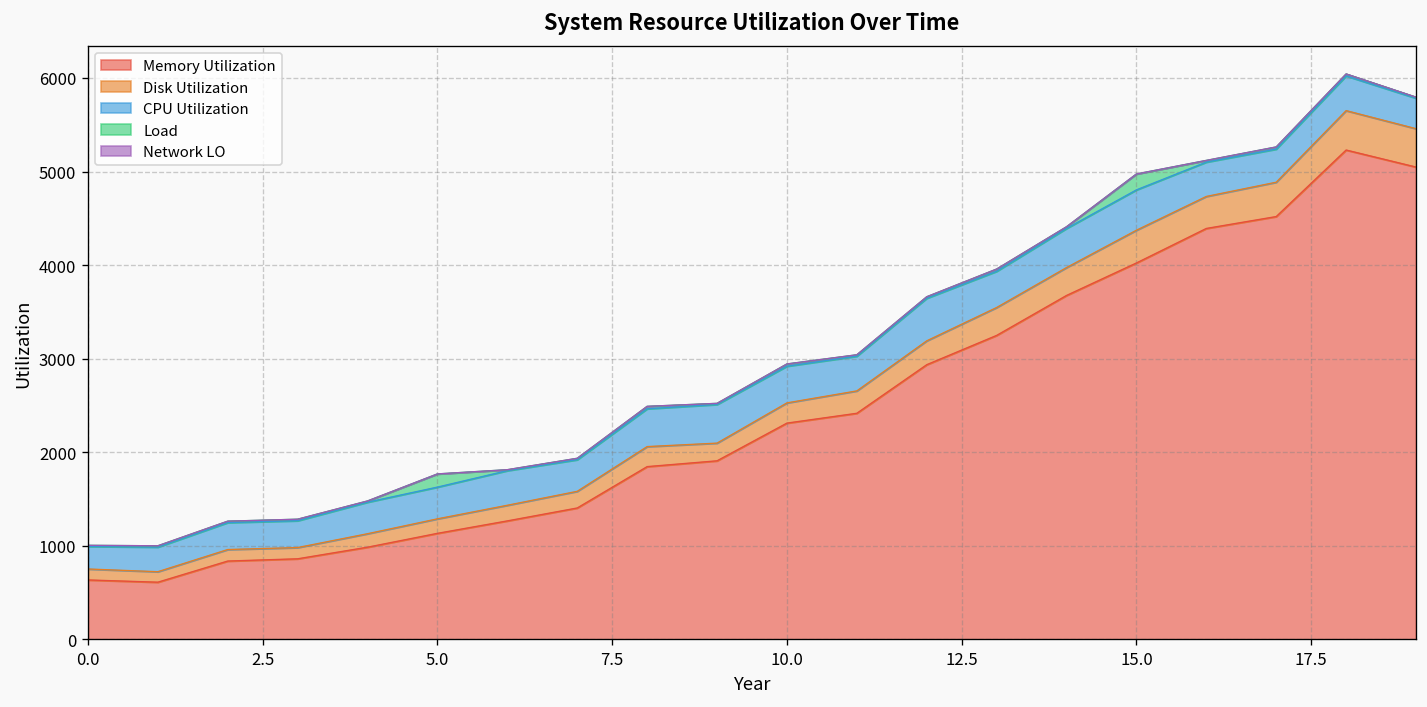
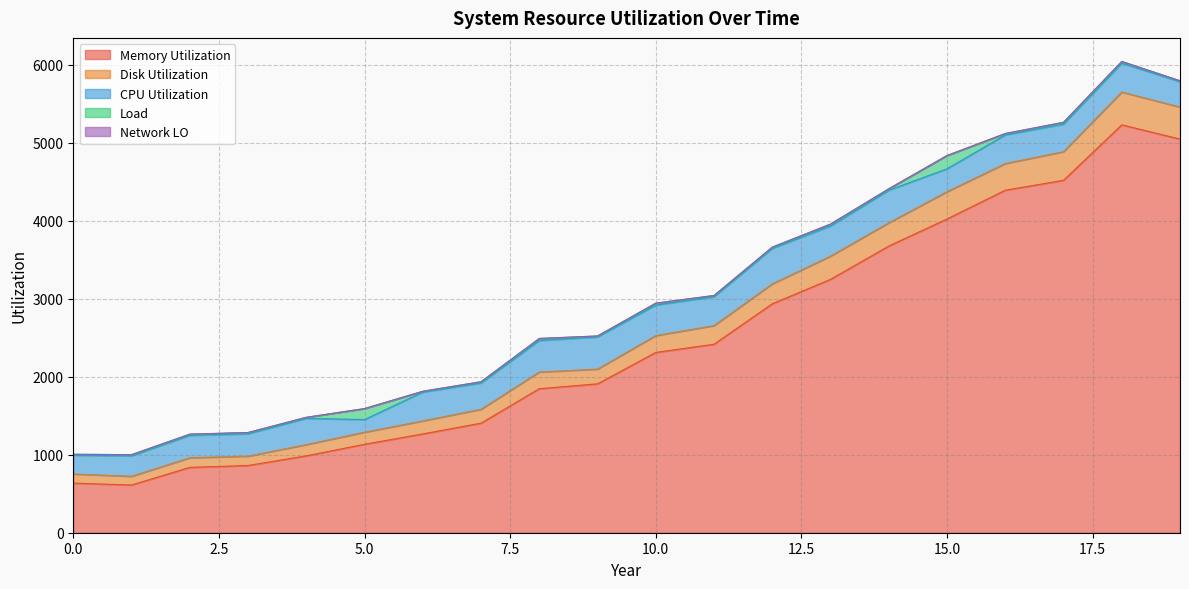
CPU Utilization, 5.0: 300 -> 200
CPU Utilization, 15.0: 400 -> 300
